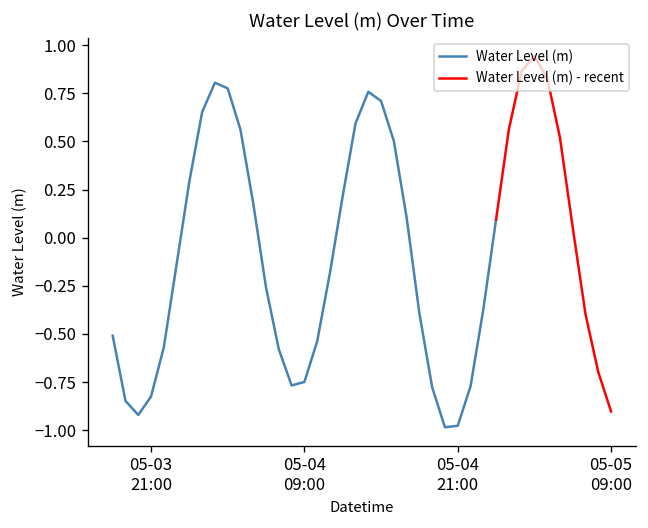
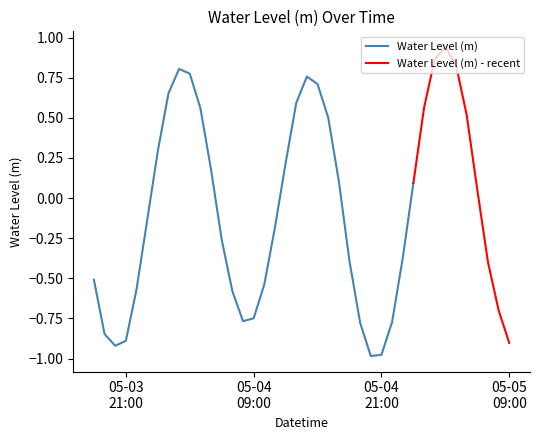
Water Level (m), 05-03 21:00: -0.82 -> -0.89
